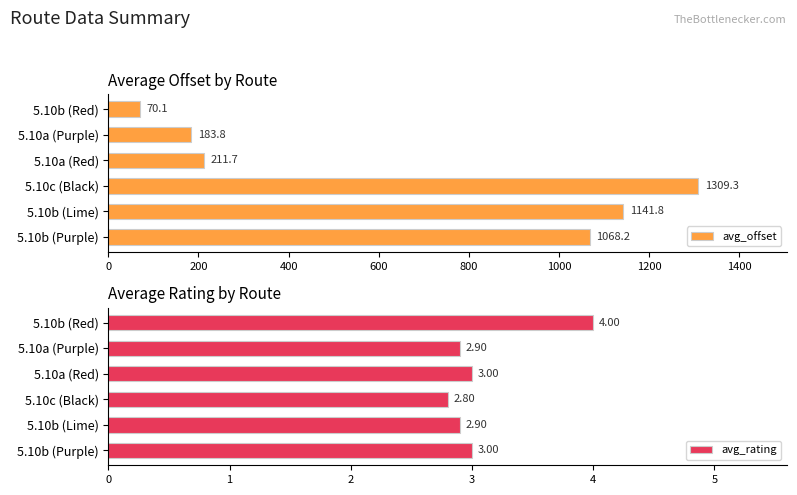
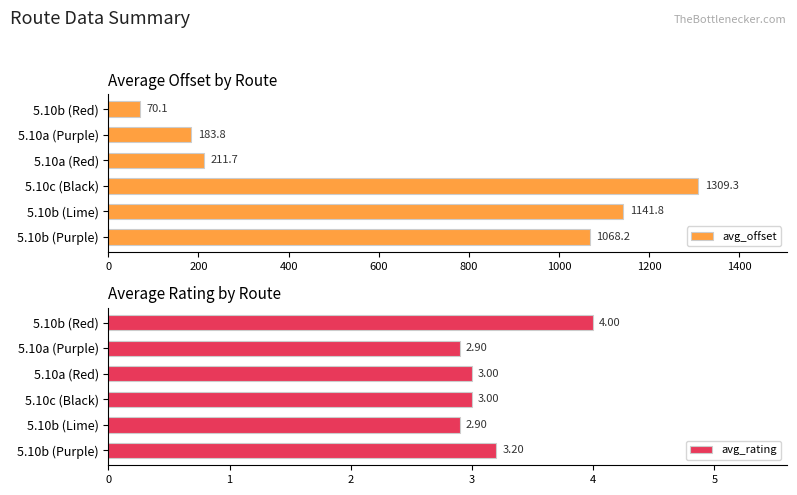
Average Rating by Route, 5.10c (Black): 2.80 -> 3.00
Average Rating by Route, 5.10b (Purple): 3.00 -> 3.20
